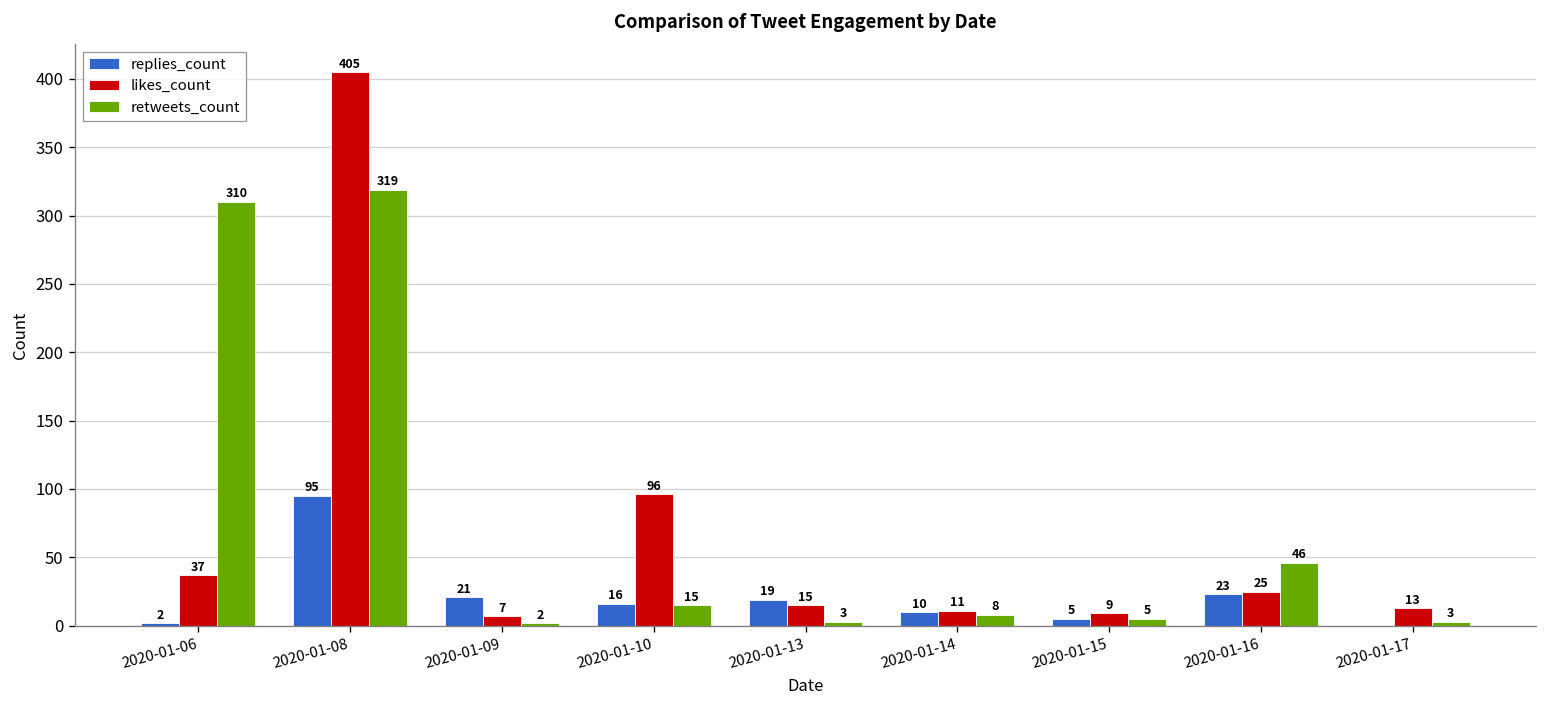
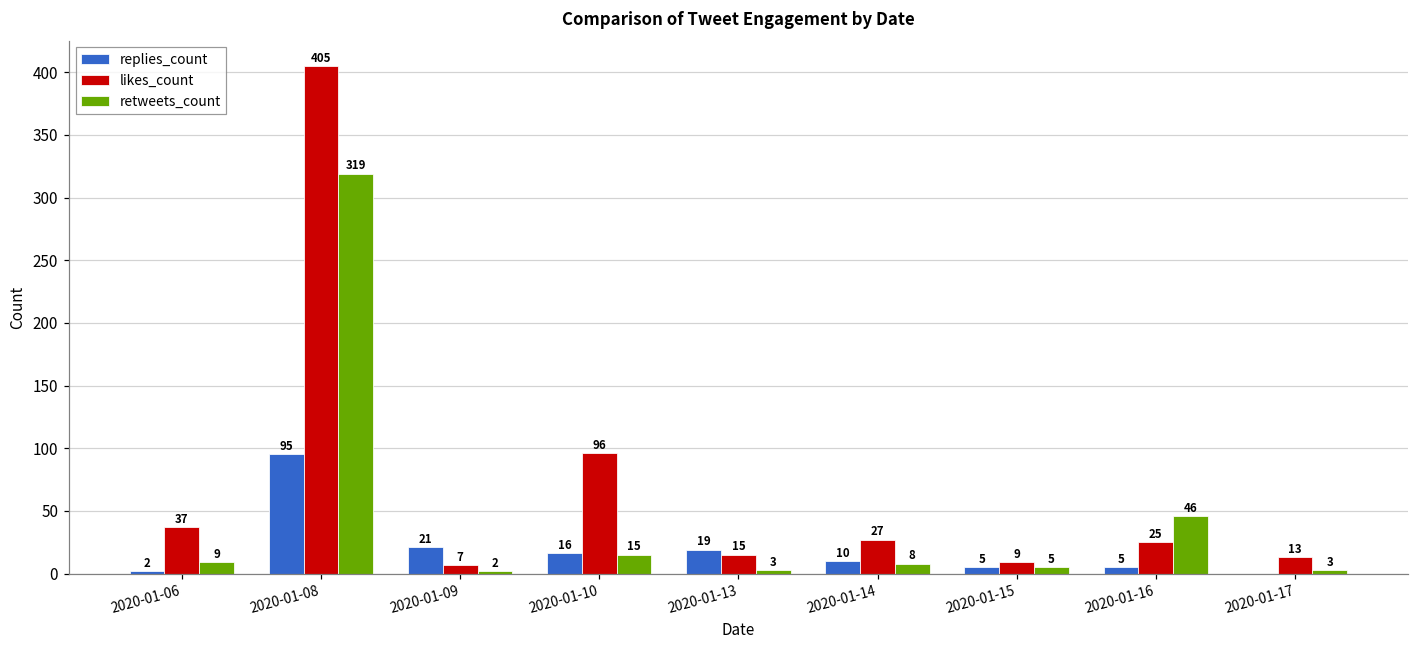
retweets_count, 2020-01-06: 310 -> 9
likes_count, 2020-01-14: 11 -> 27
replies_count, 2020-01-16: 23 -> 5
